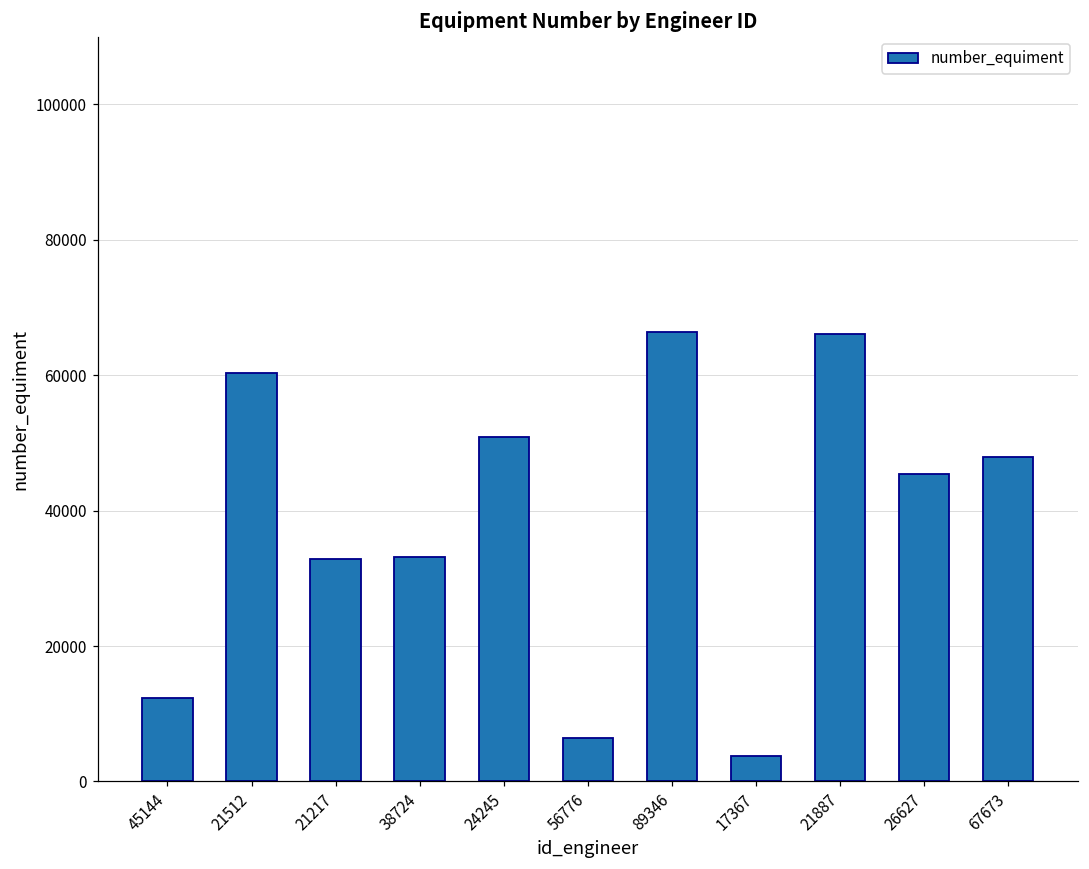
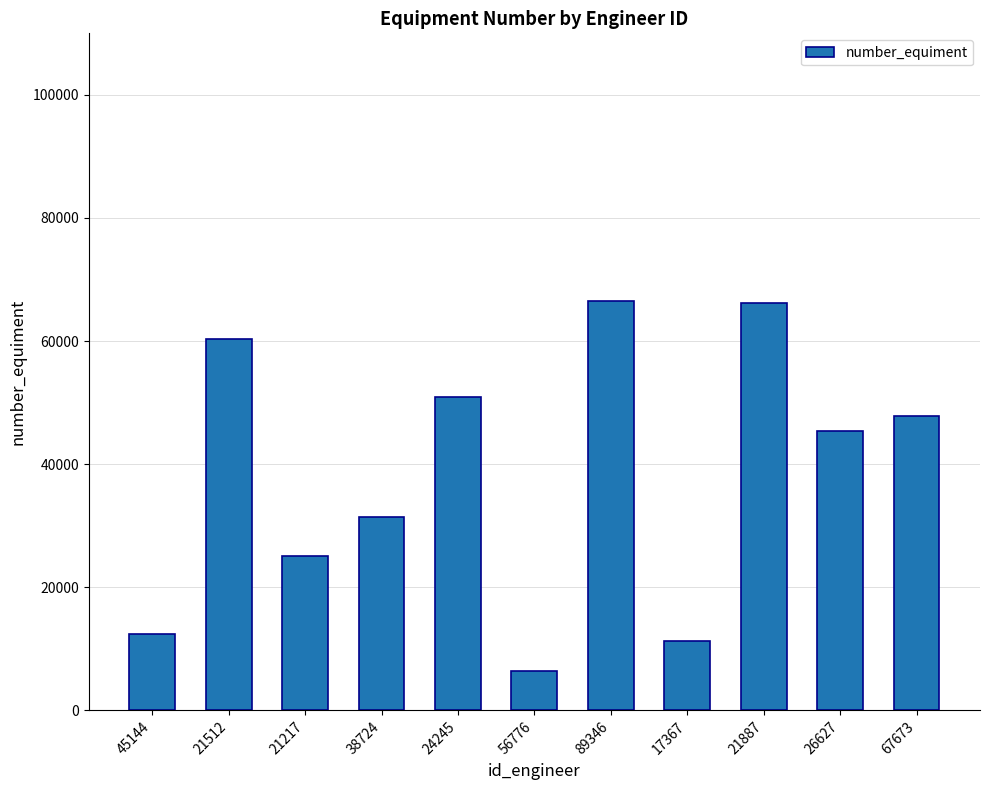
21217: 33000 -> 25000
38724: 33000 -> 31000
17367: 4000 -> 11000
